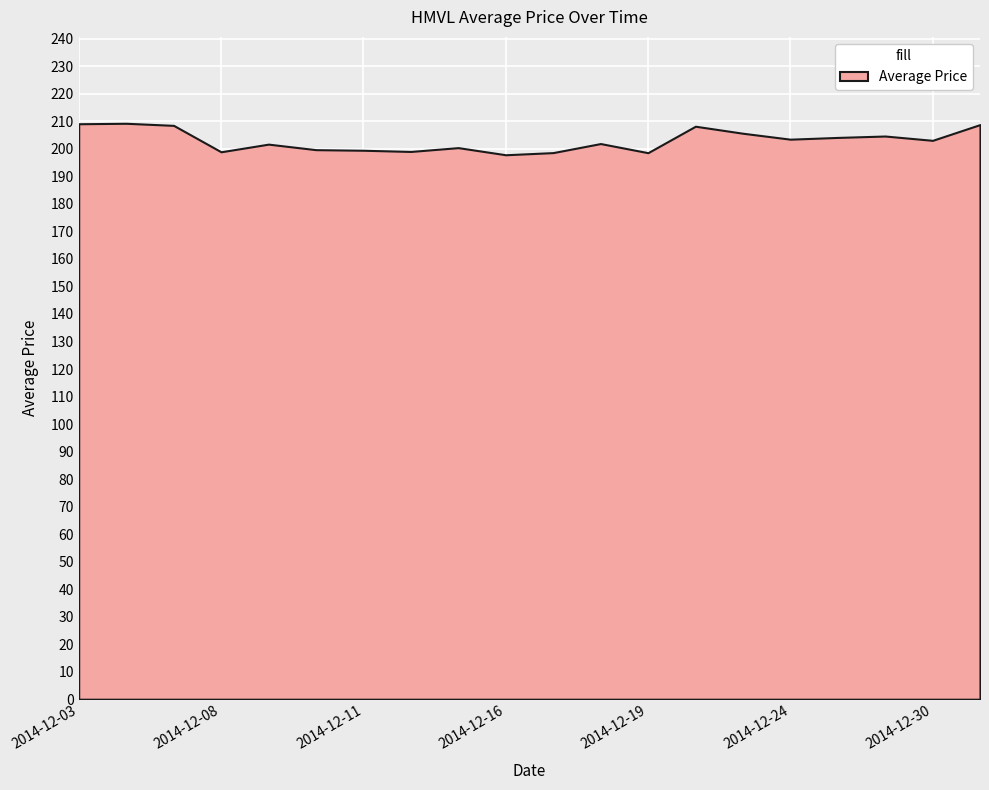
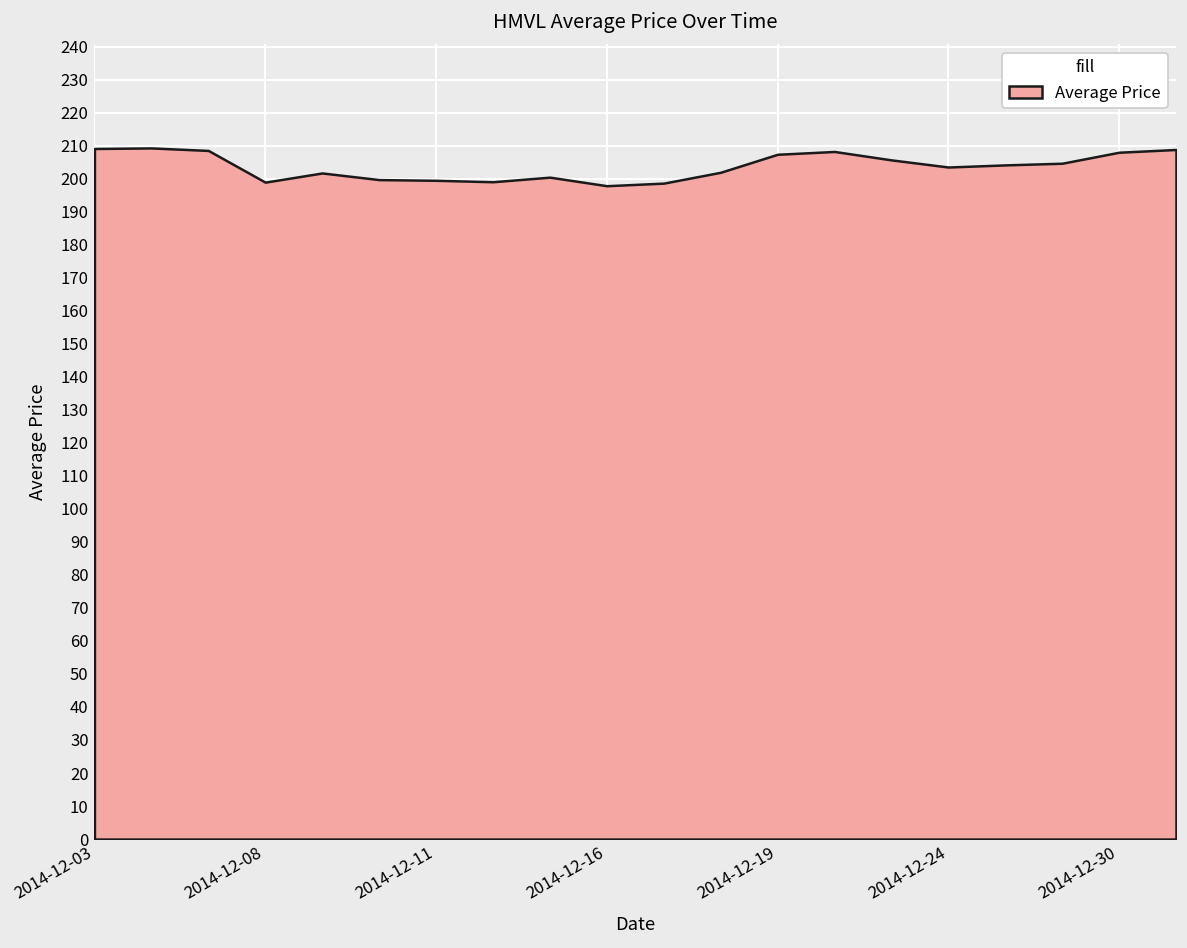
2014-12-19: 199 -> 207
2014-12-30: 203 -> 208
